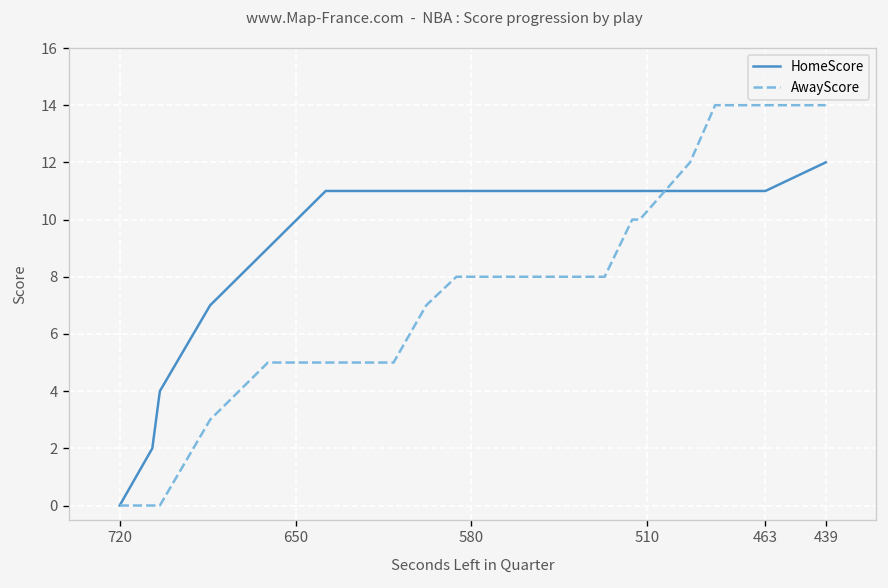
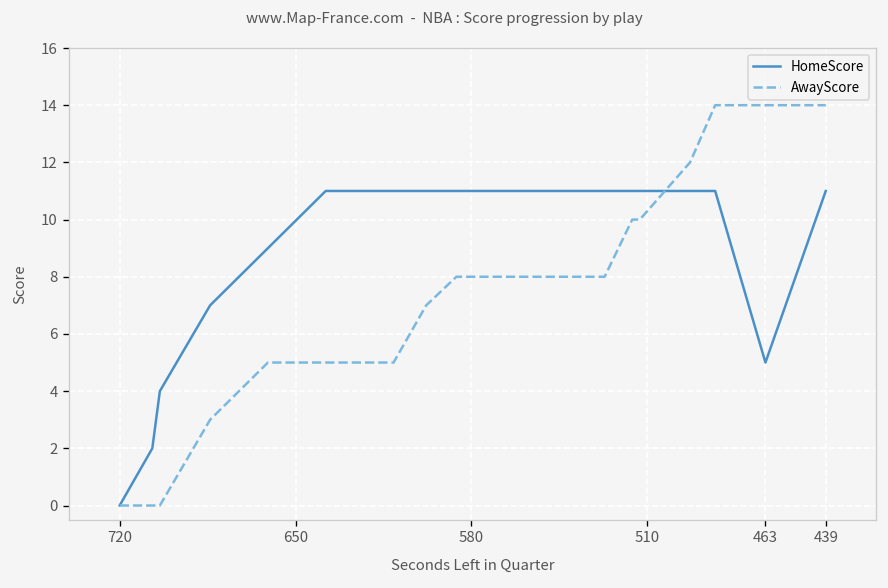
HomeScore, 463: 11 -> 5
HomeScore, 439: 12 -> 11
